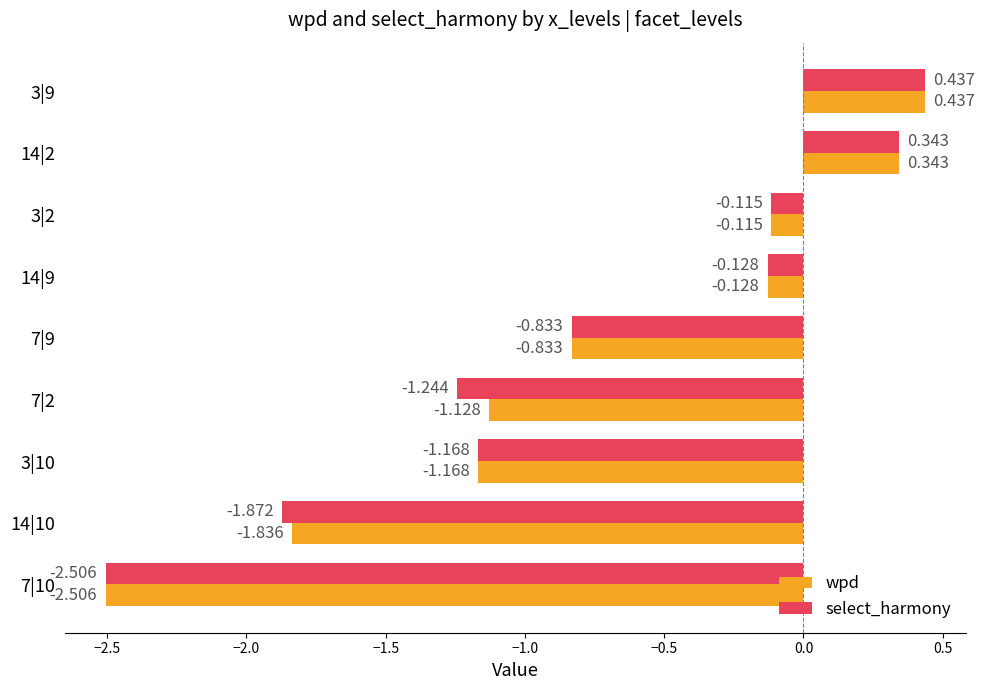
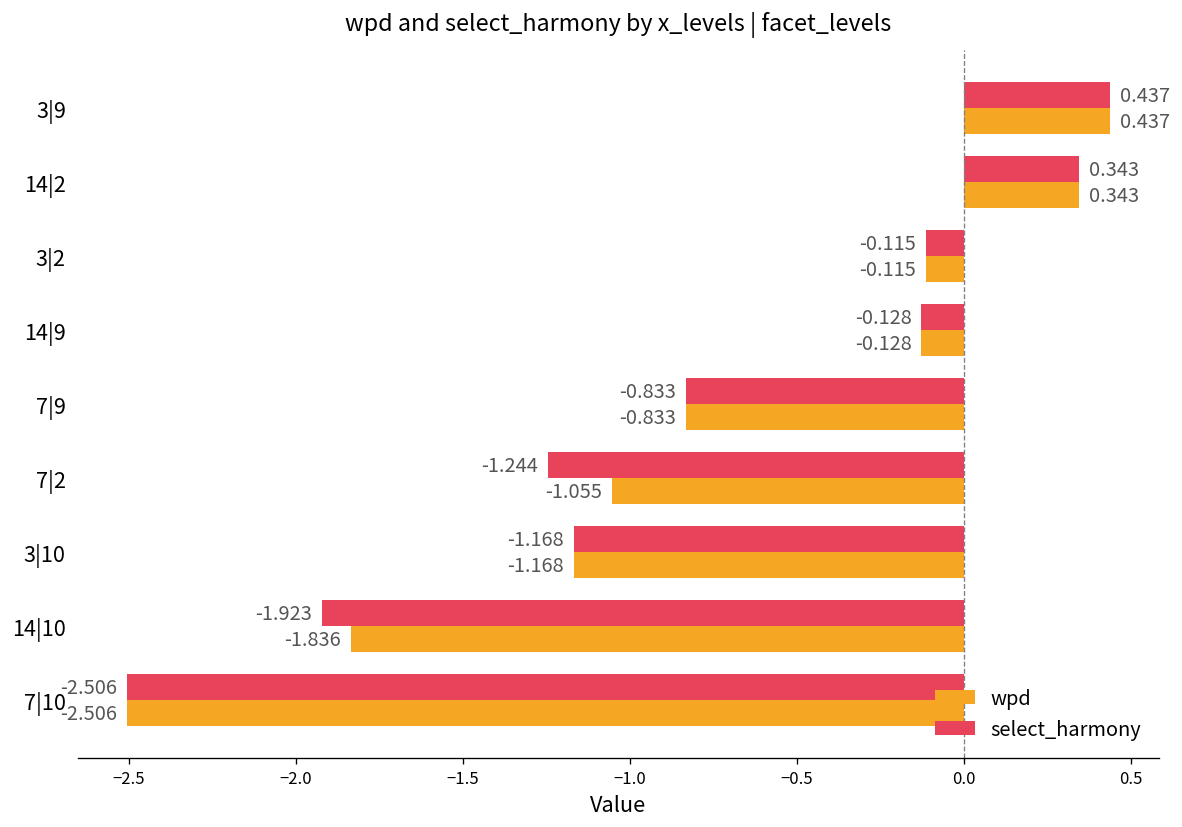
wpd, 7|2: -1.128 -> -1.055
select_harmony, 14|10: -1.872 -> -1.923
